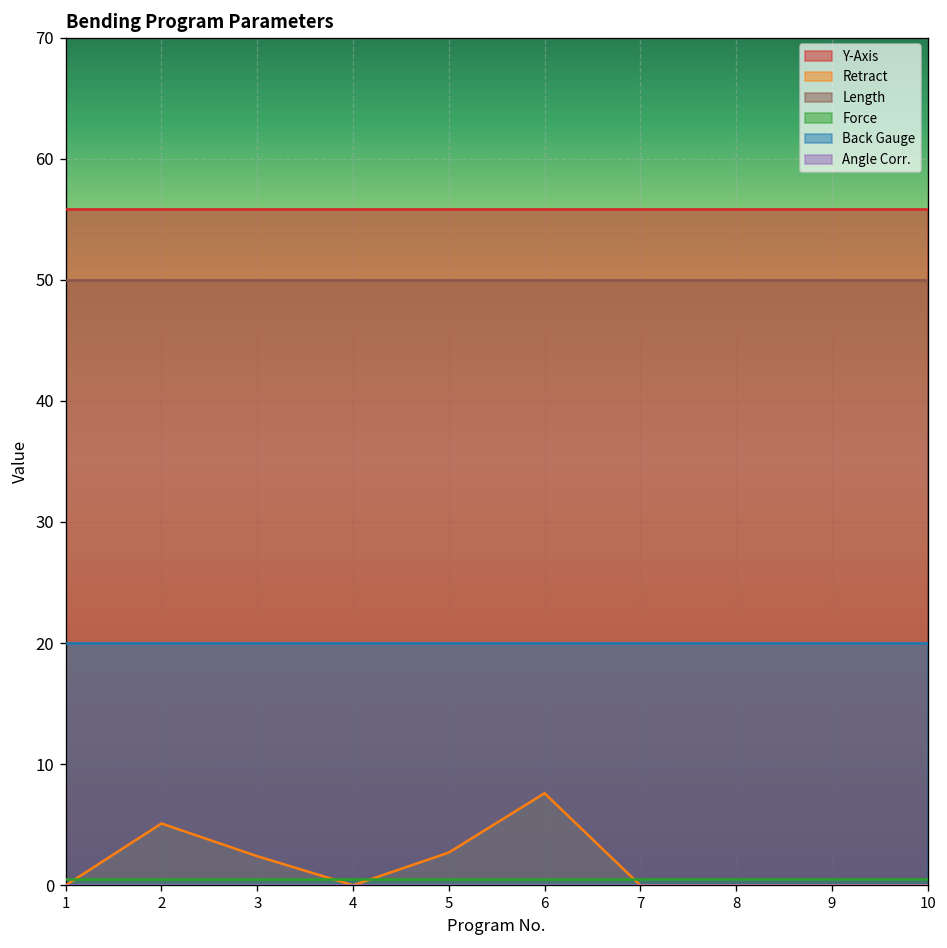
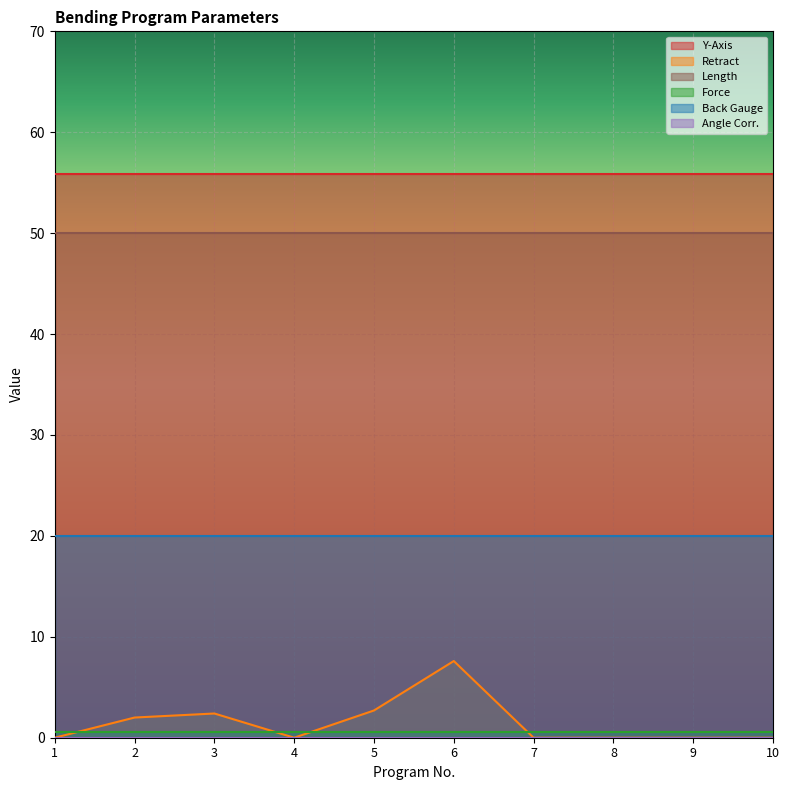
Retract, 2: 5.1 -> 2.0
